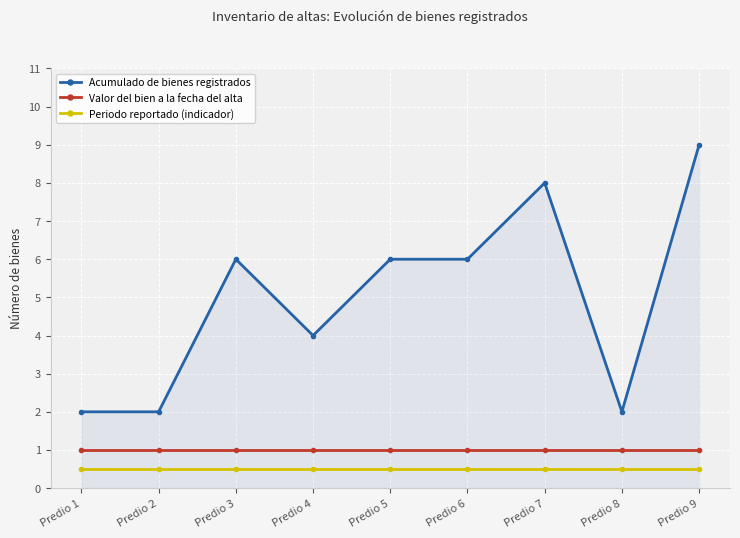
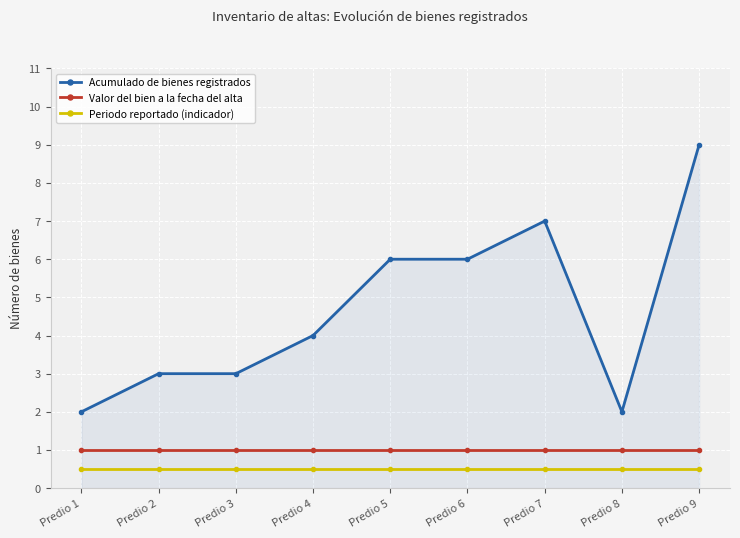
Acumulado de bienes registrados, Predio 2: 2 -> 3
Acumulado de bienes registrados, Predio 3: 6 -> 3
Acumulado de bienes registrados, Predio 7: 8 -> 7
